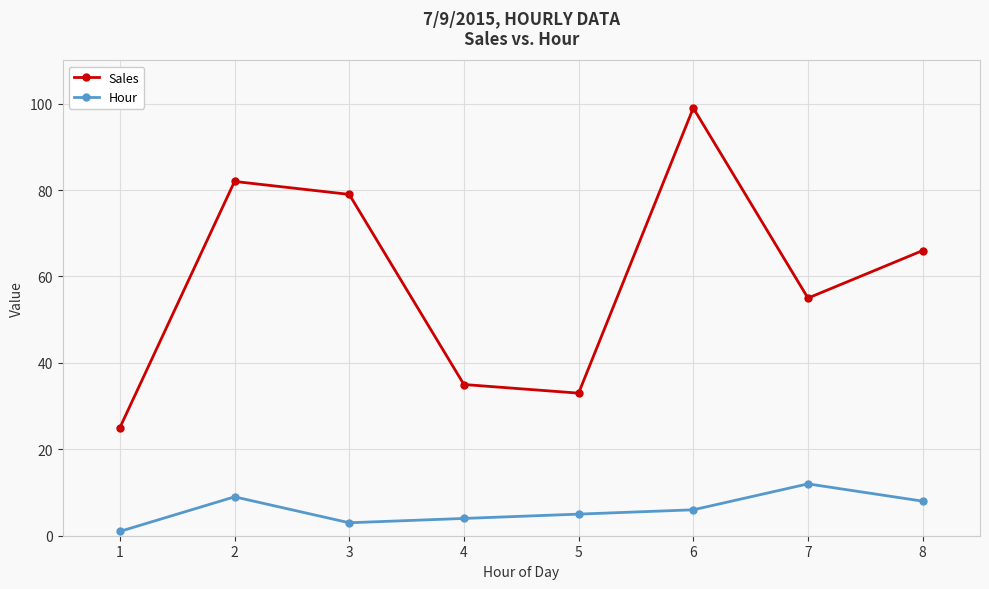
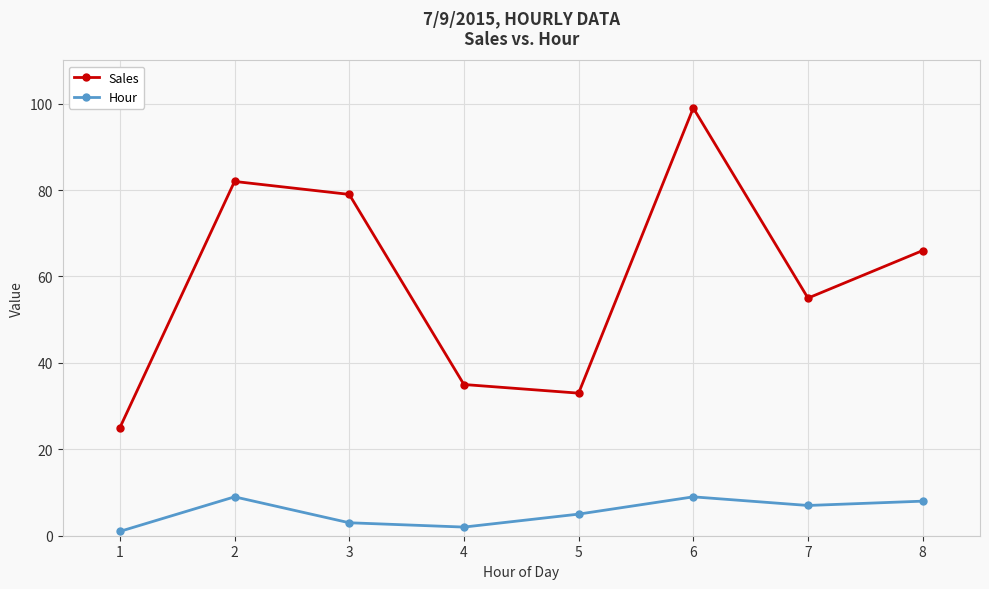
Hour, 4: 4 -> 2
Hour, 6: 6 -> 9
Hour, 7: 12 -> 7
